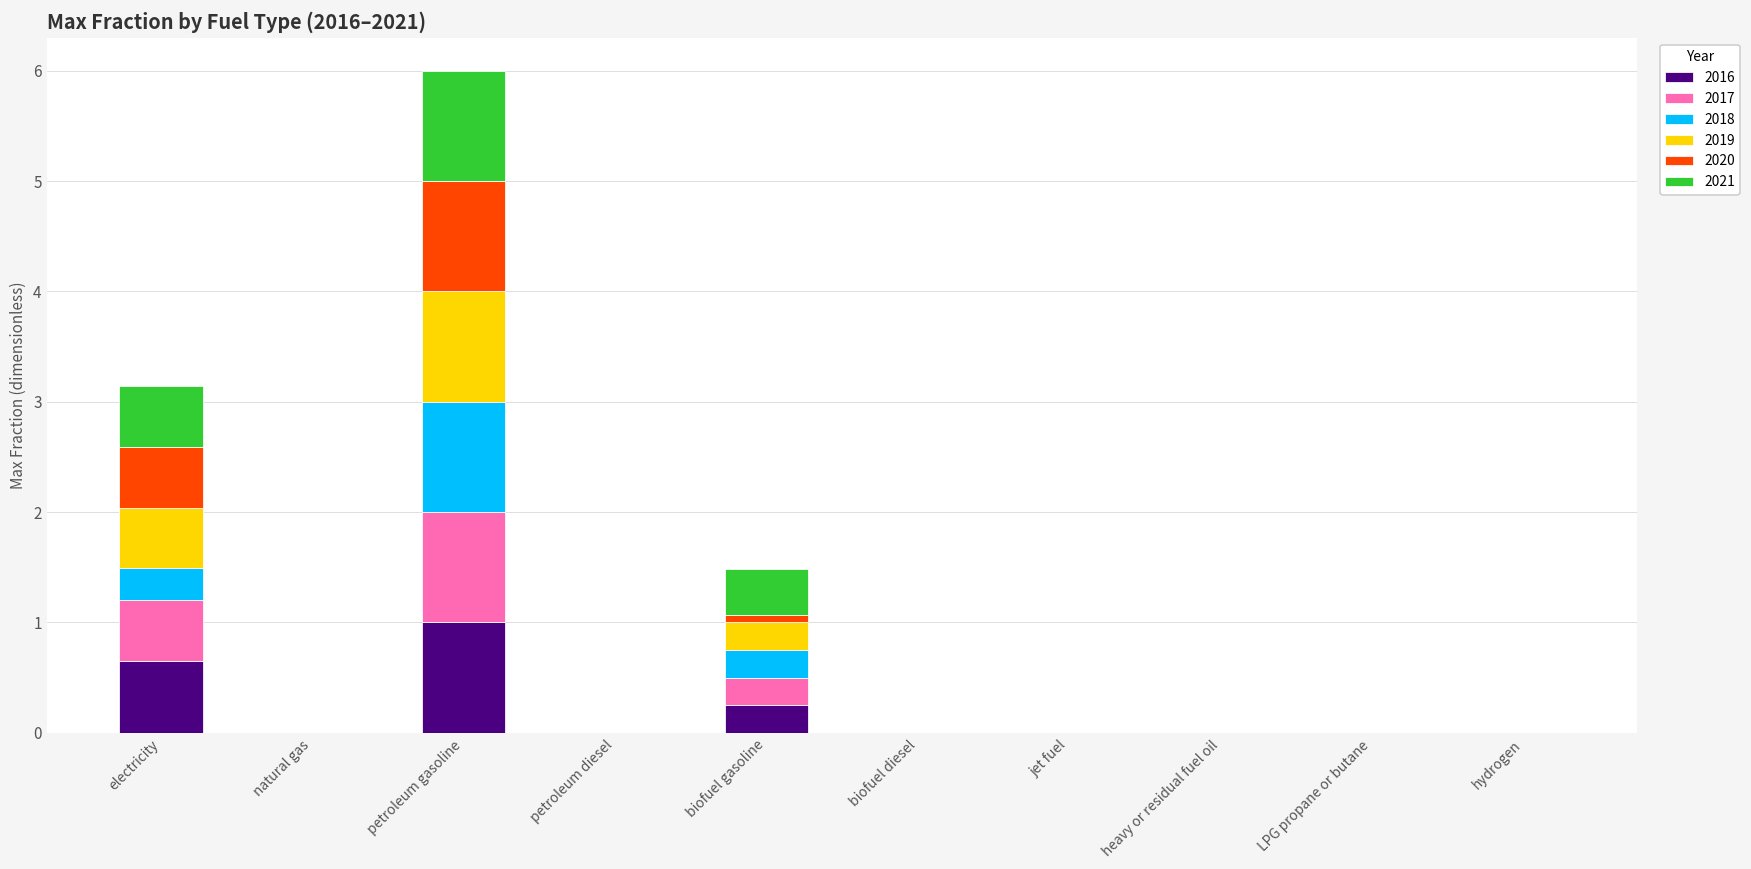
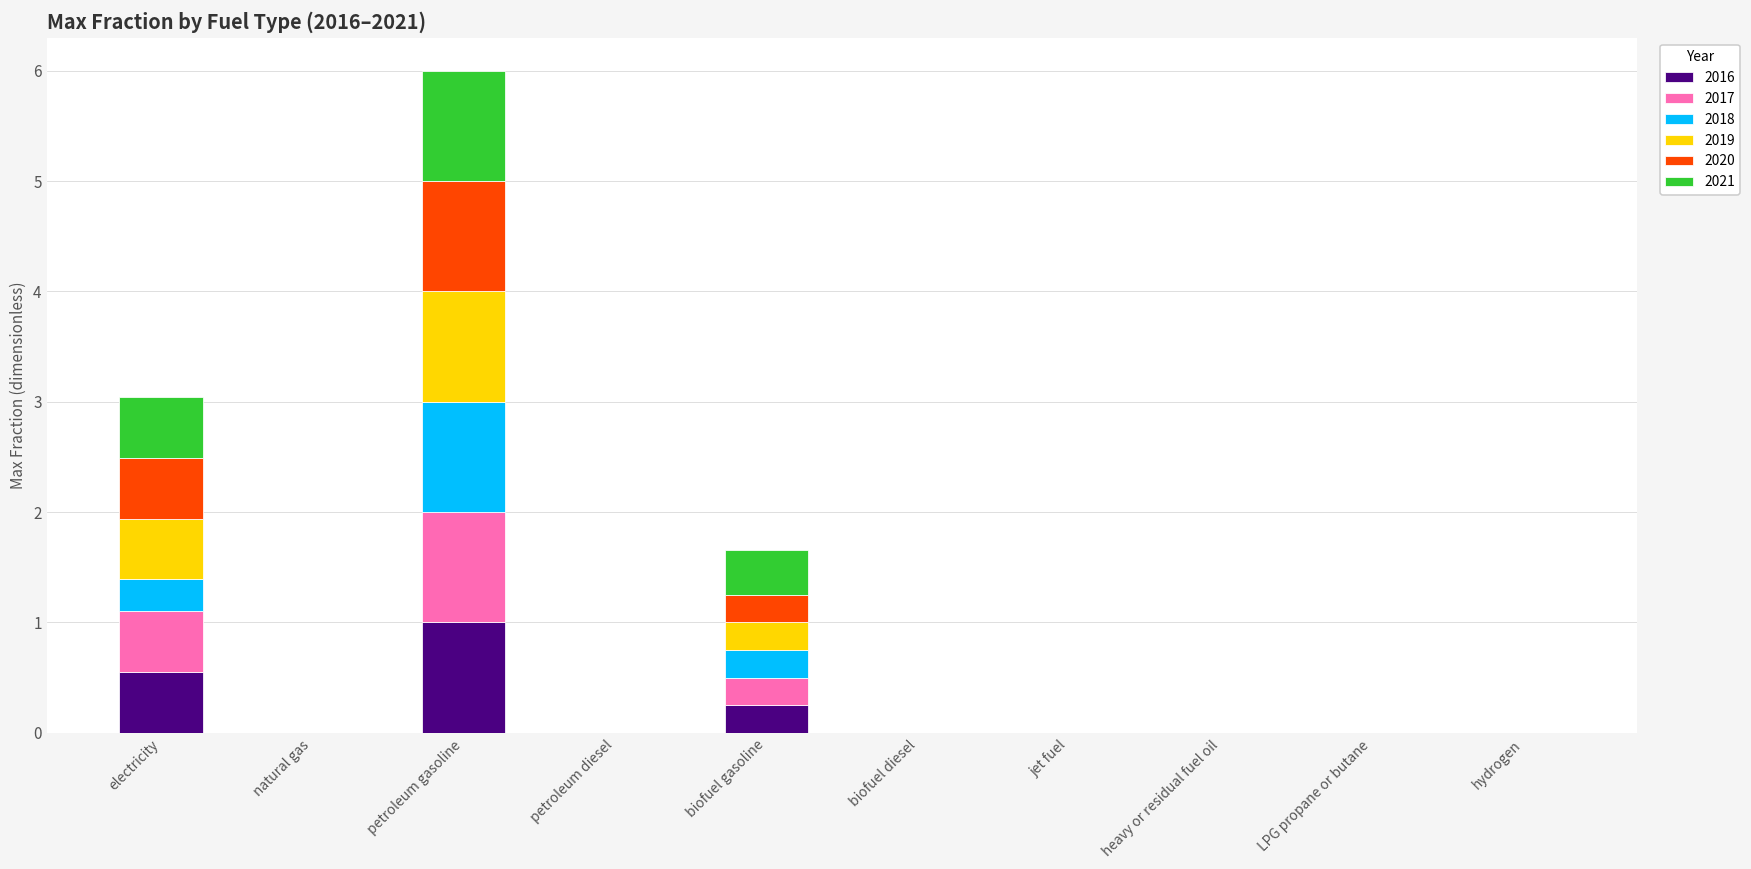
2016, electricity: 0.65 -> 0.55
2020, biofuel gasoline: 0.07 -> 0.25
